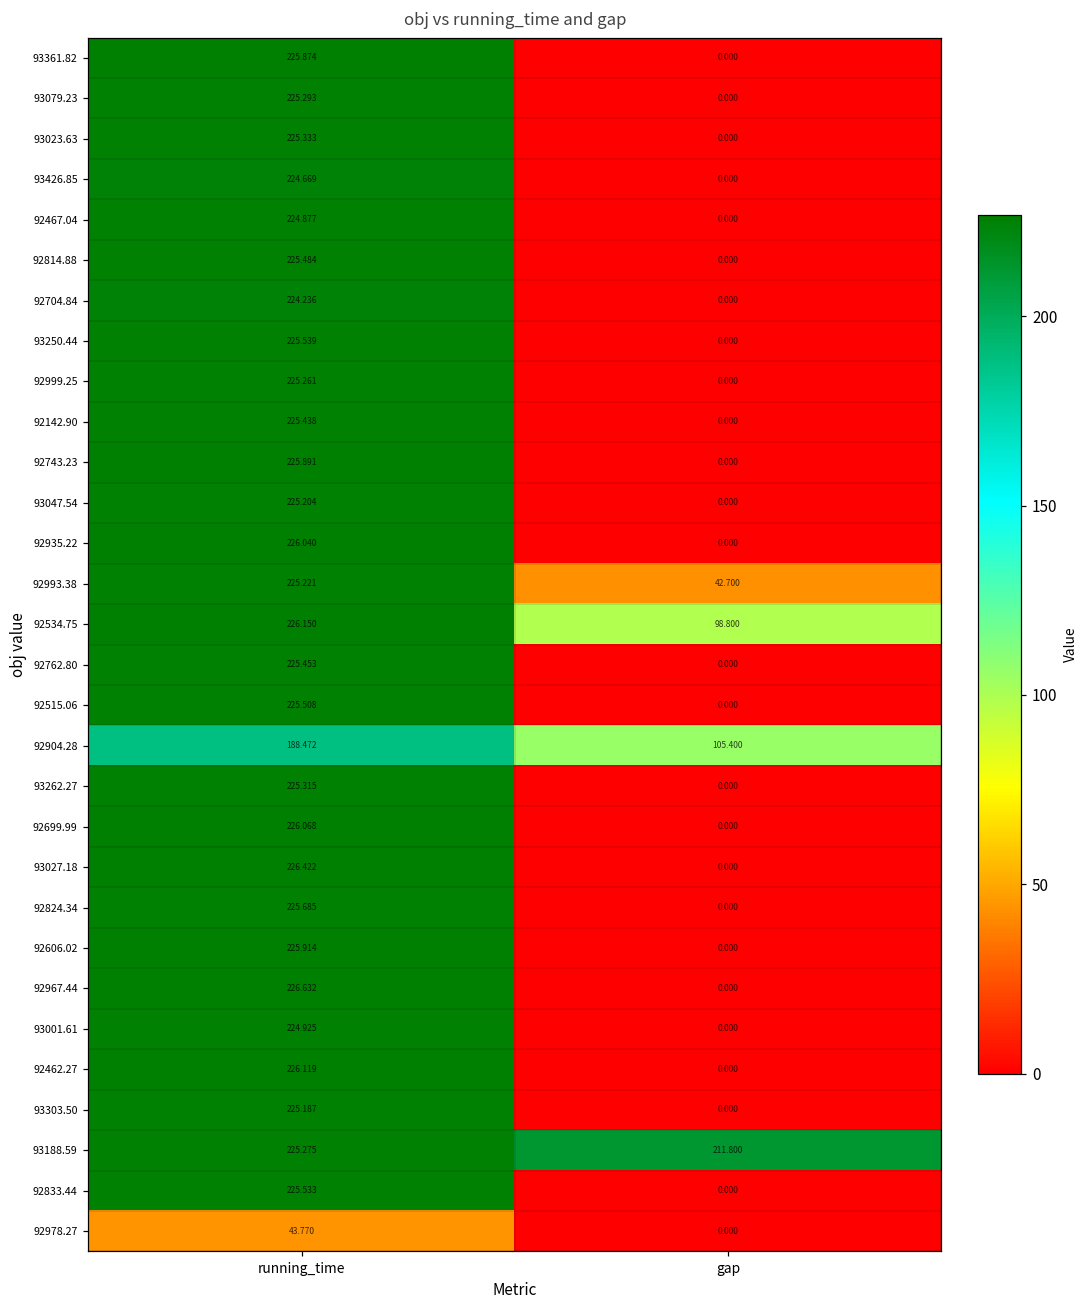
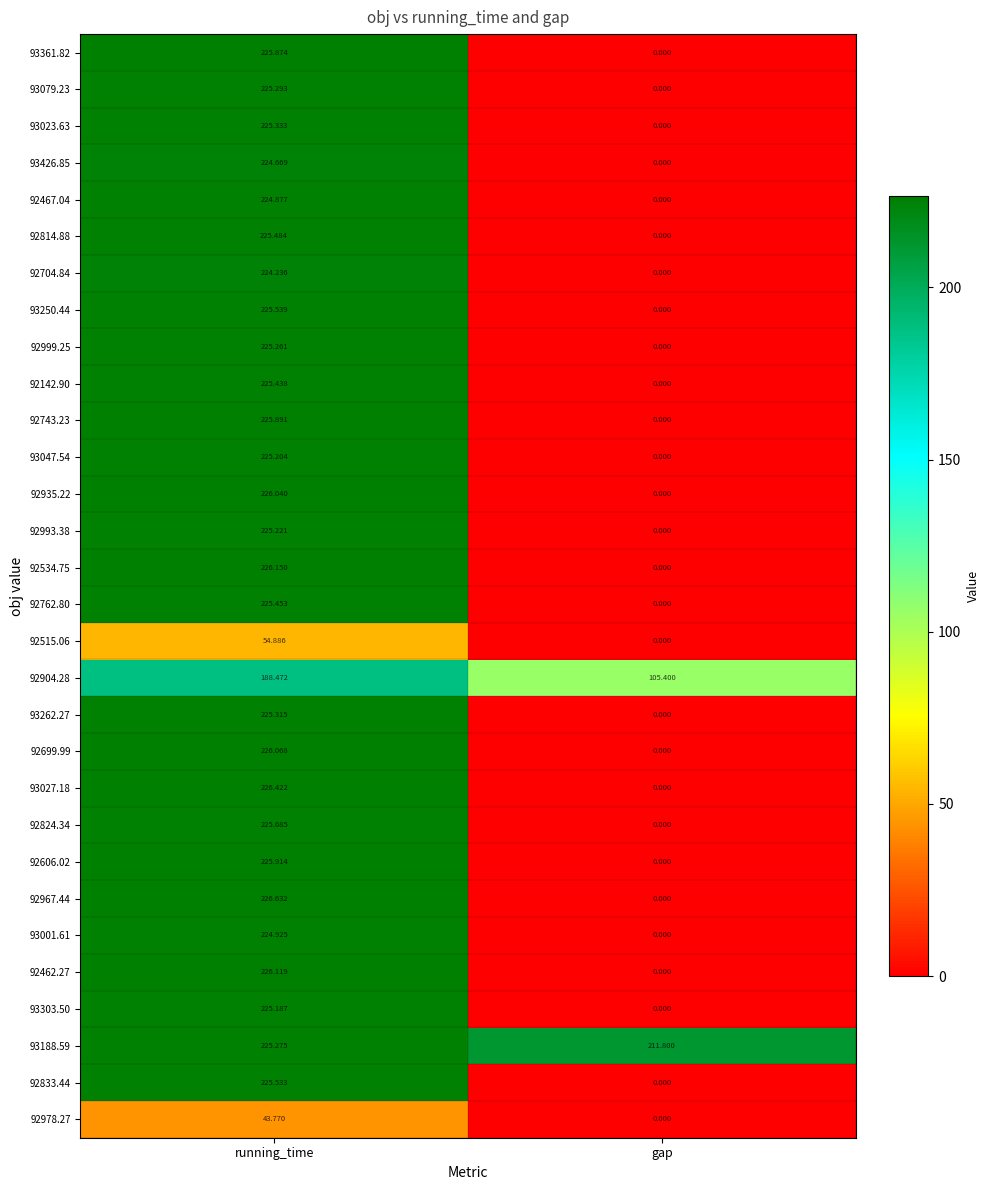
92993.38, gap: 42.700 -> 0.000
92534.75, gap: 98.800 -> 0.000
92515.06, running_time: 225.508 -> 54.886
